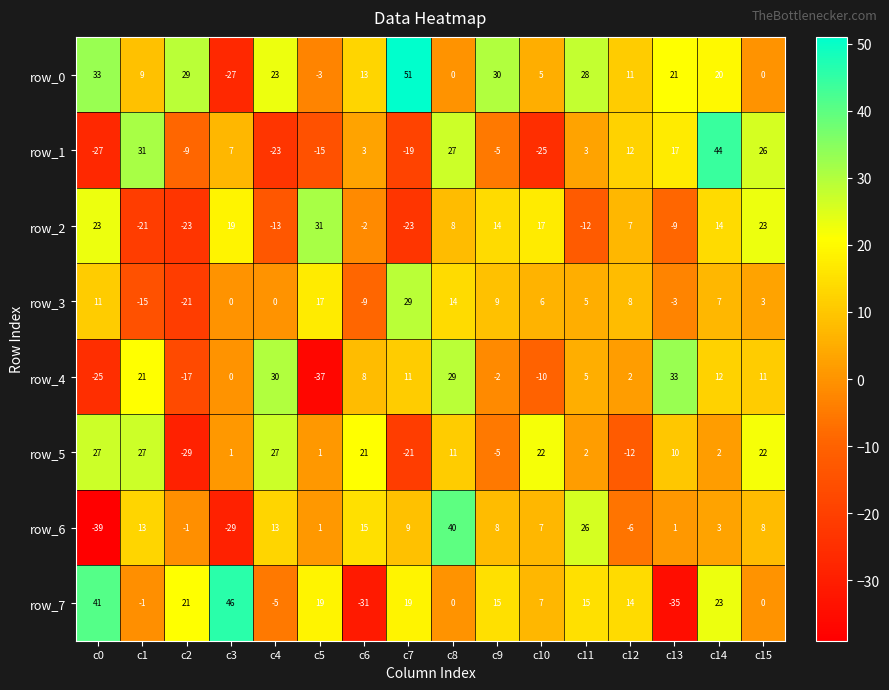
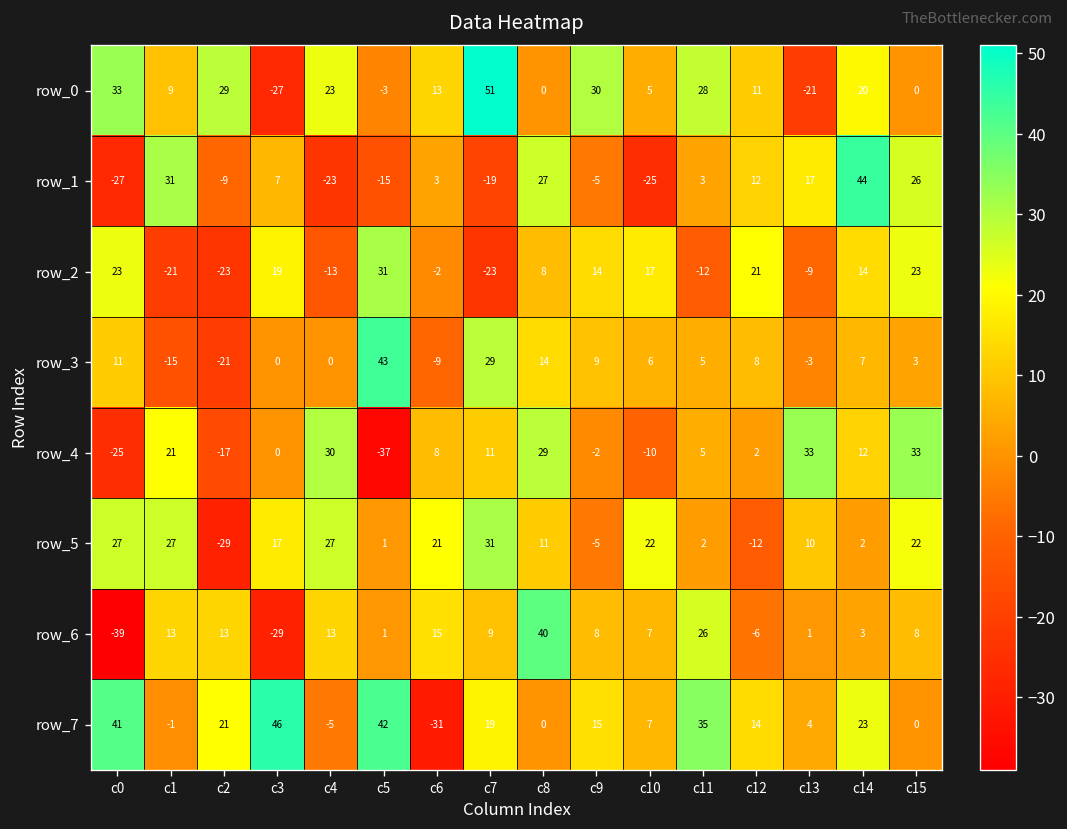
row_0, c13: 21 -> -21
row_2, c12: 7 -> 21
row_3, c5: 17 -> 43
row_4, c15: 11 -> 33
row_5, c3: 1 -> 17
row_5, c7: -21 -> 31
row_6, c2: -1 -> 13
row_7, c5: 19 -> 42
row_7, c11: 15 -> 35
row_7, c13: -35 -> 4
